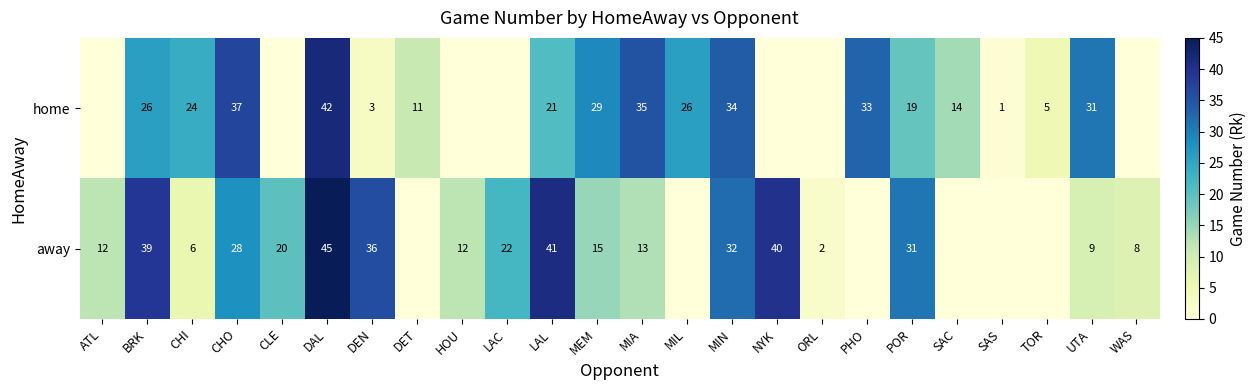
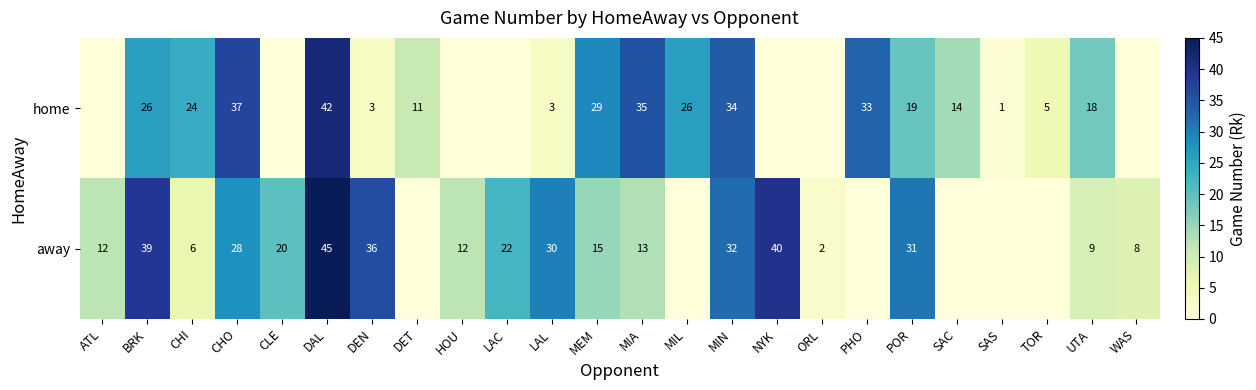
home, LAL: 21 -> 3
home, UTA: 31 -> 18
away, LAL: 41 -> 30
